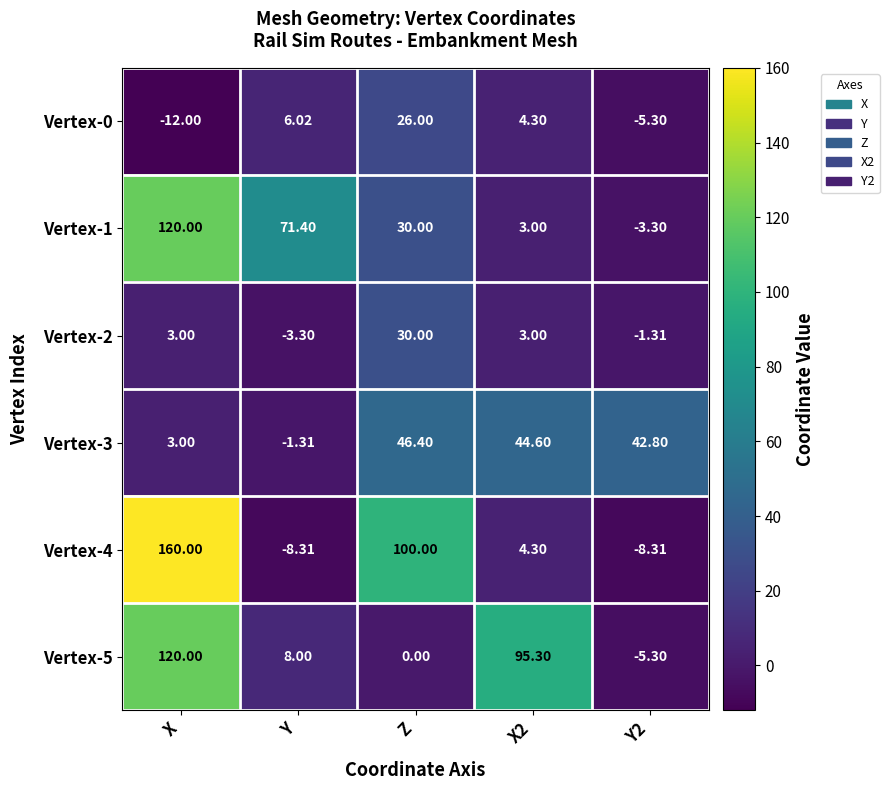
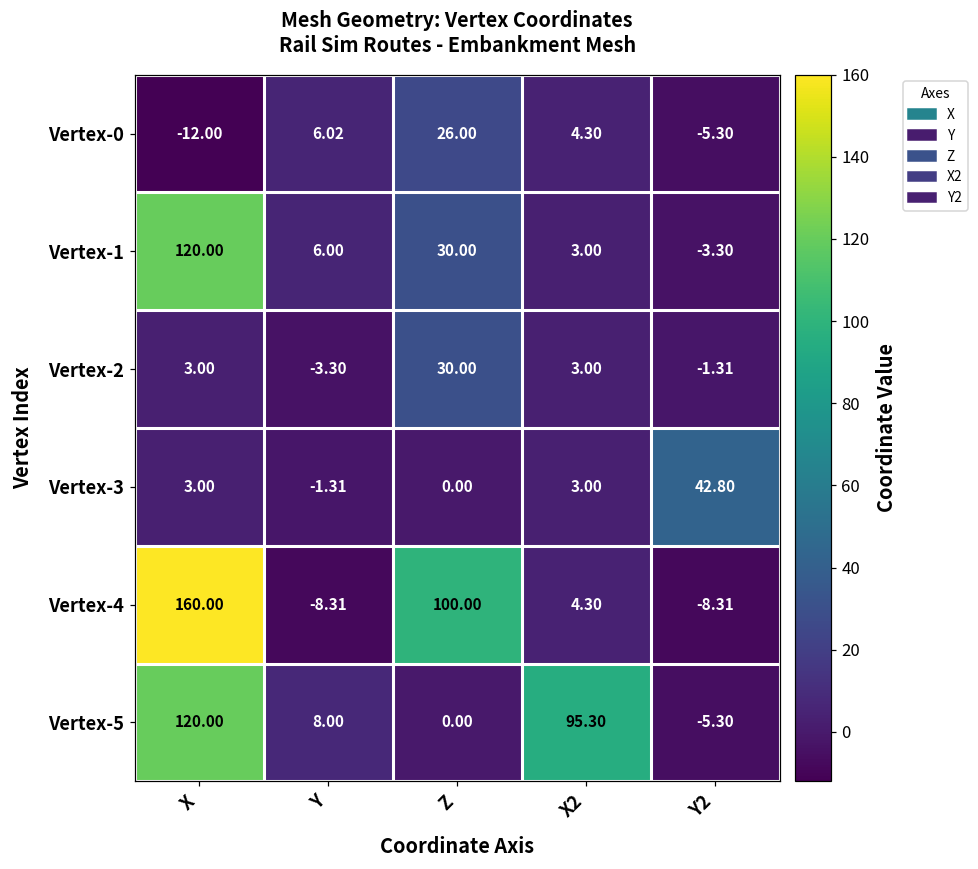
Vertex-1, Y: 71.40 -> 6.00
Vertex-3, Z: 46.40 -> 0.00
Vertex-3, X2: 44.60 -> 3.00
